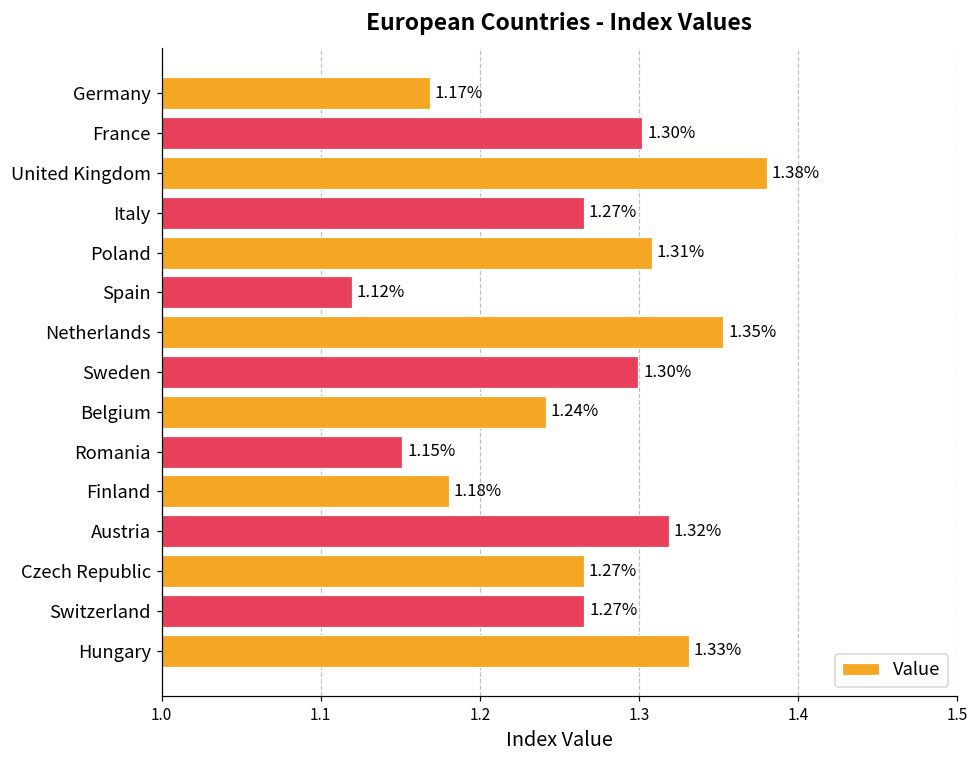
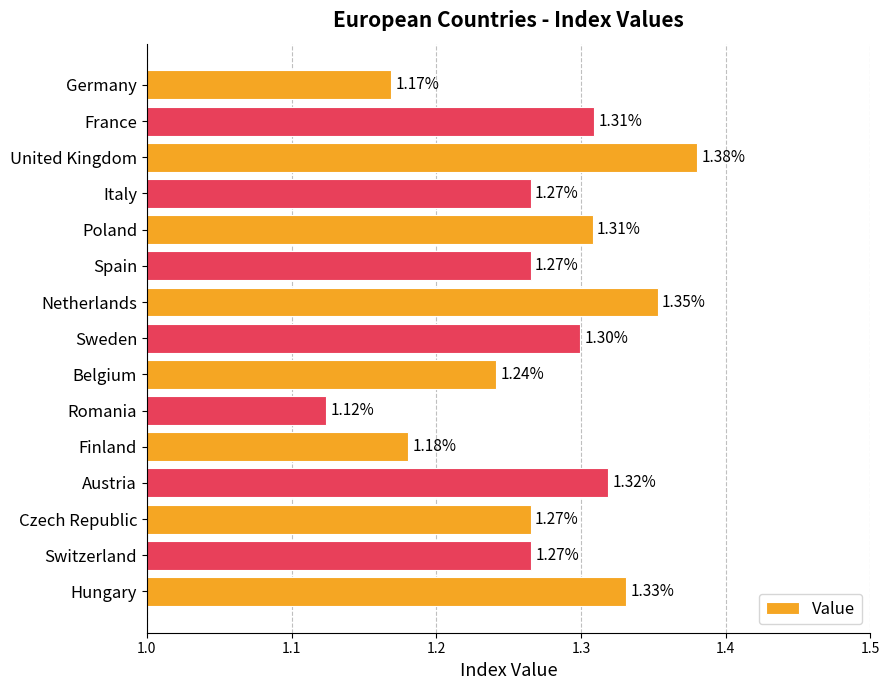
France: 1.30% -> 1.31%
Spain: 1.12% -> 1.27%
Romania: 1.15% -> 1.12%
